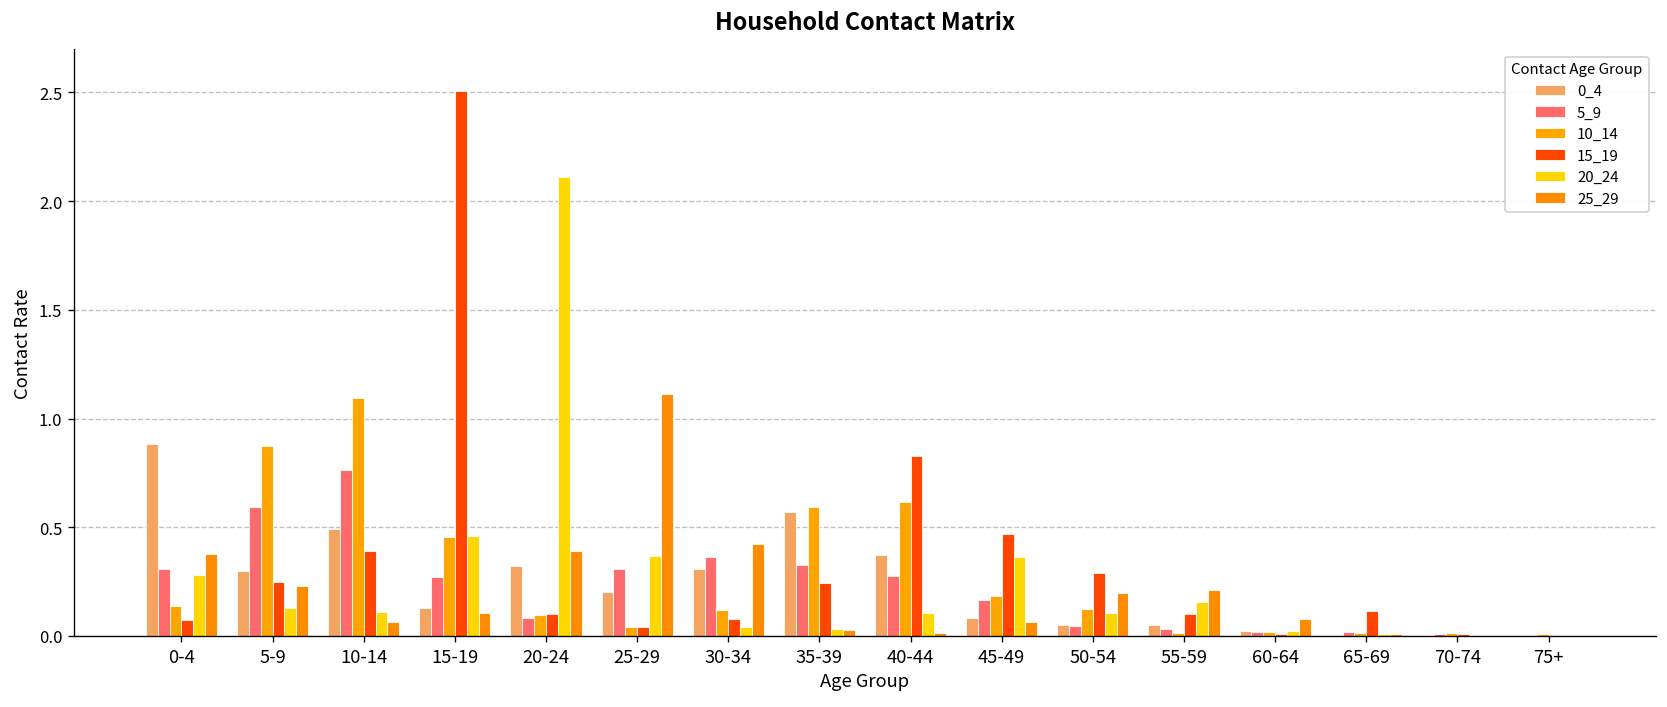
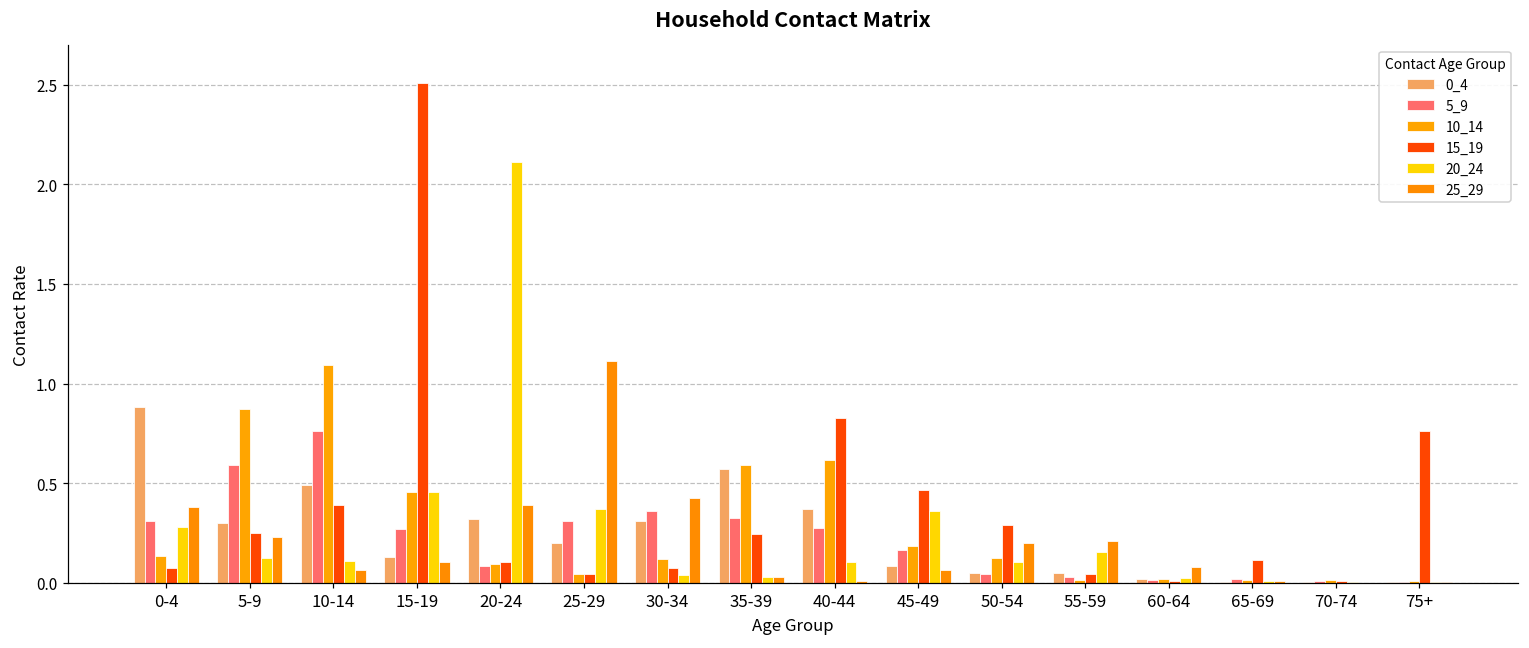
15_19, 55-59: 0.10 -> 0.05
15_19, 75+: 0.00 -> 0.76
